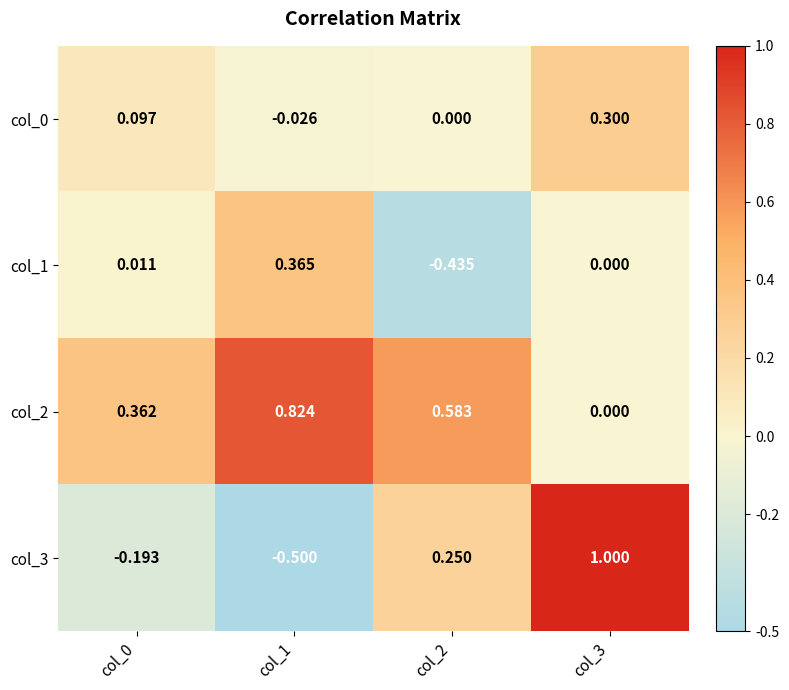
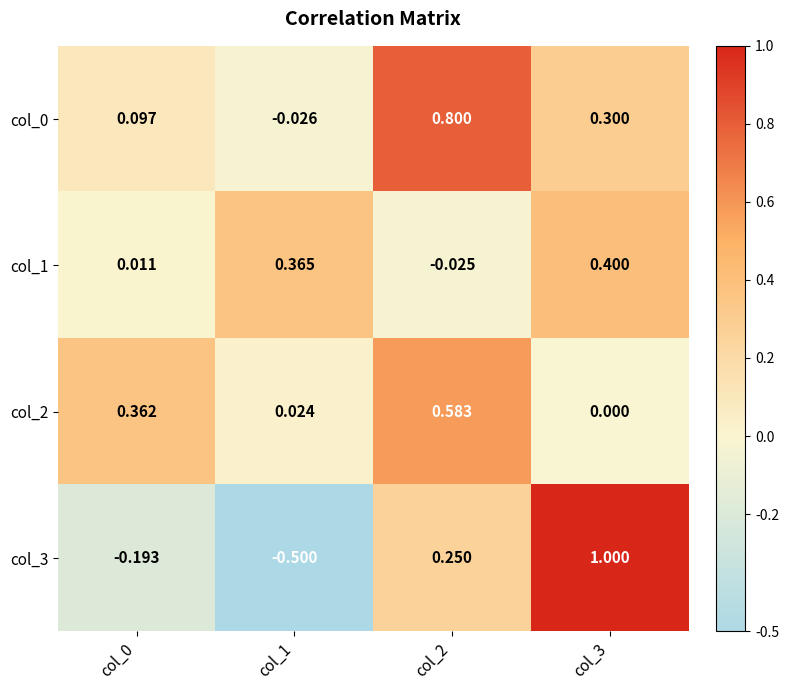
col_0, col_2: 0.000 -> 0.800
col_1, col_2: -0.435 -> -0.025
col_1, col_3: 0.000 -> 0.400
col_2, col_1: 0.824 -> 0.024
